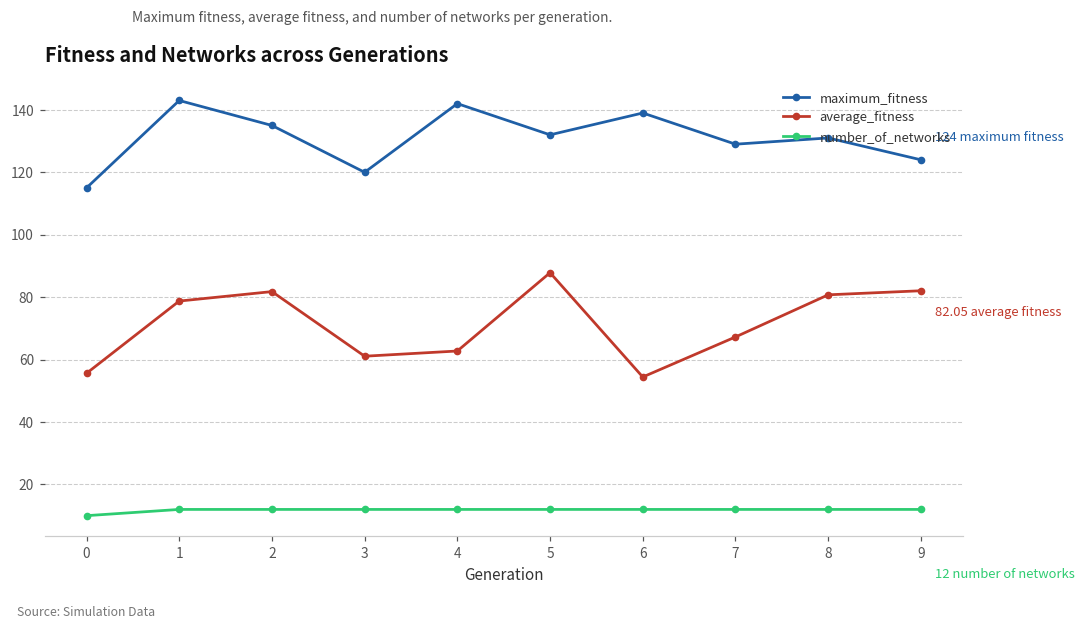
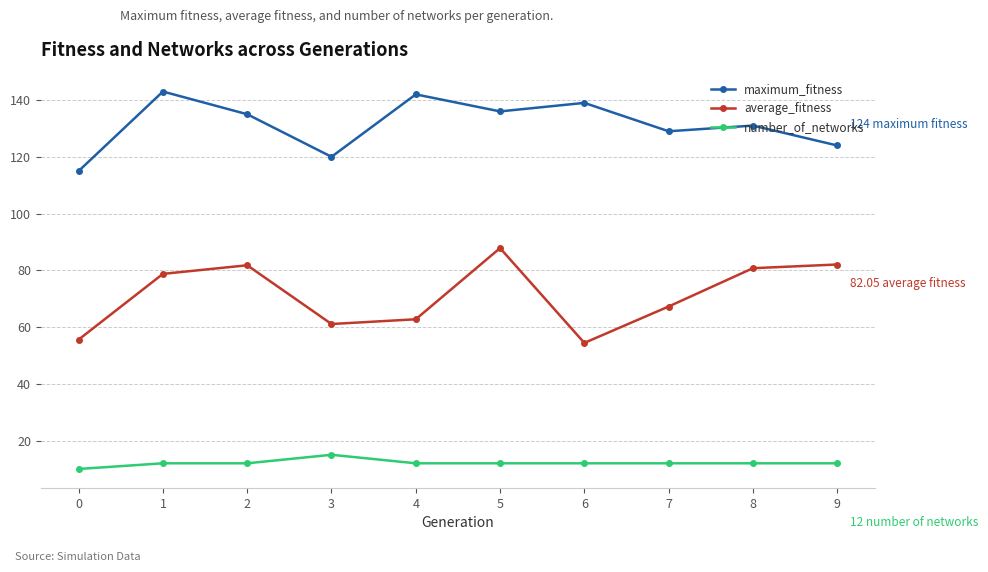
number_of_networks, 3: 12 -> 15
maximum_fitness, 5: 132 -> 136
